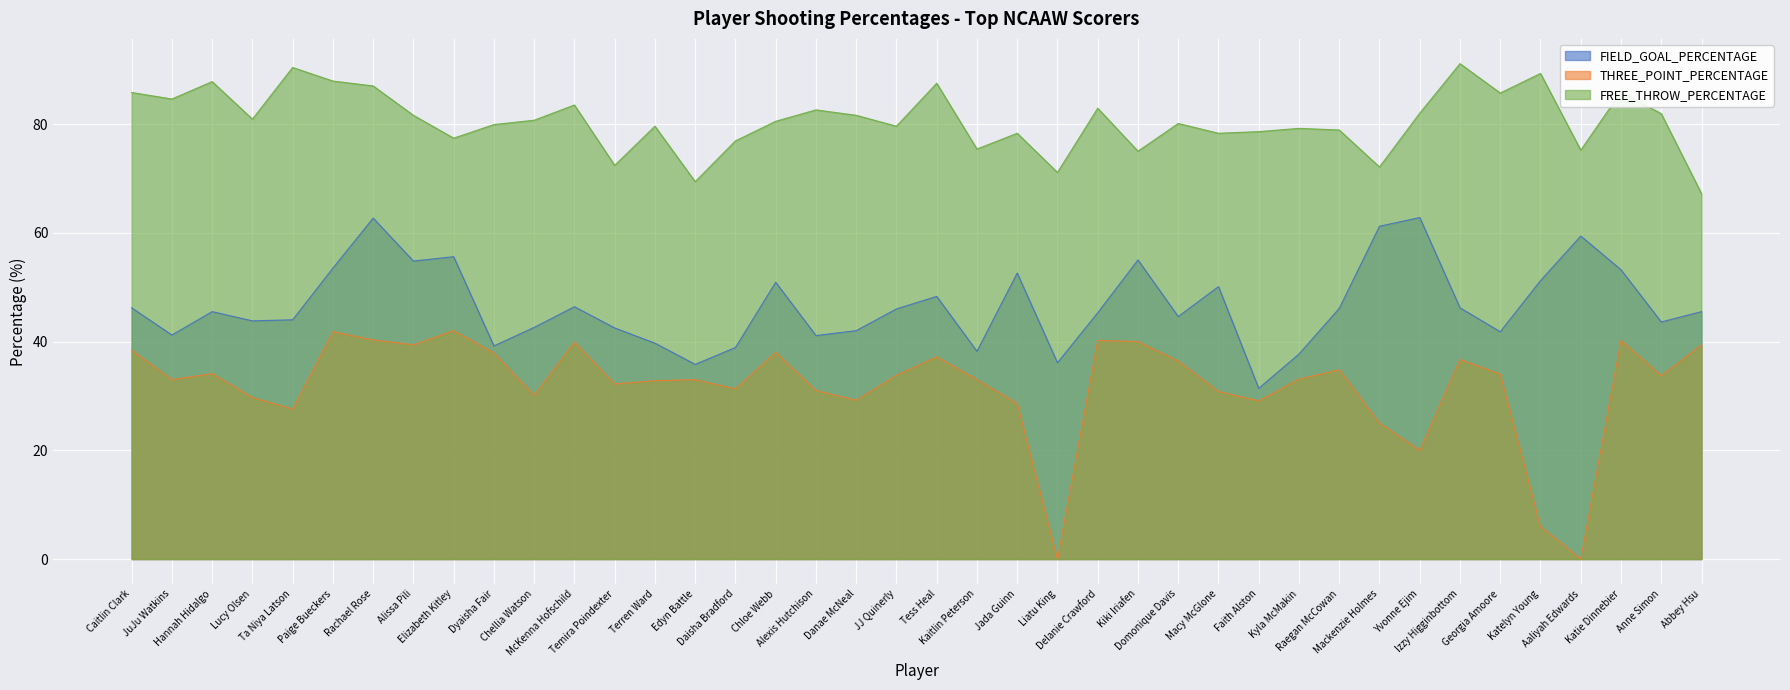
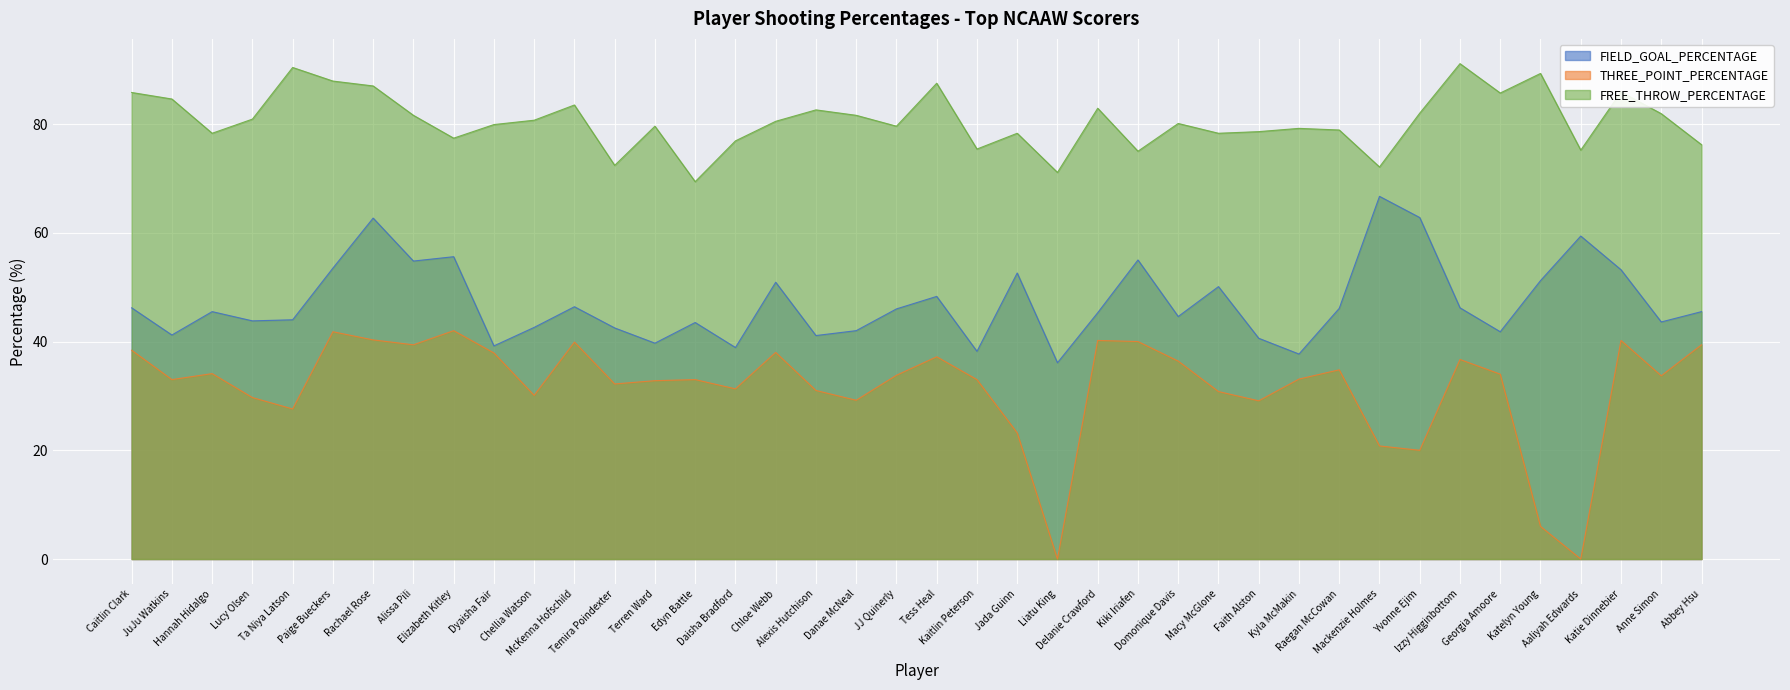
FREE_THROW_PERCENTAGE, Hannah Hidalgo: 88 -> 78
FIELD_GOAL_PERCENTAGE, Edyn Battle: 36 -> 44
THREE_POINT_PERCENTAGE, Jada Guinn: 29 -> 23
FIELD_GOAL_PERCENTAGE, Faith Alston: 31 -> 41
FIELD_GOAL_PERCENTAGE, Mackenzie Holmes: 61 -> 67
THREE_POINT_PERCENTAGE, Mackenzie Holmes: 25 -> 21
FREE_THROW_PERCENTAGE, Abbey Hsu: 67 -> 76
